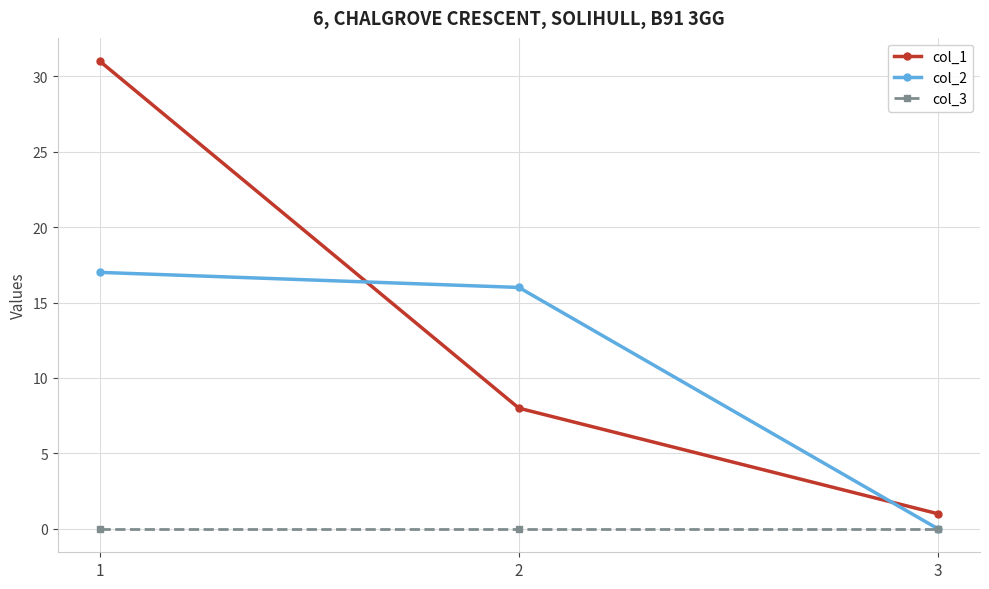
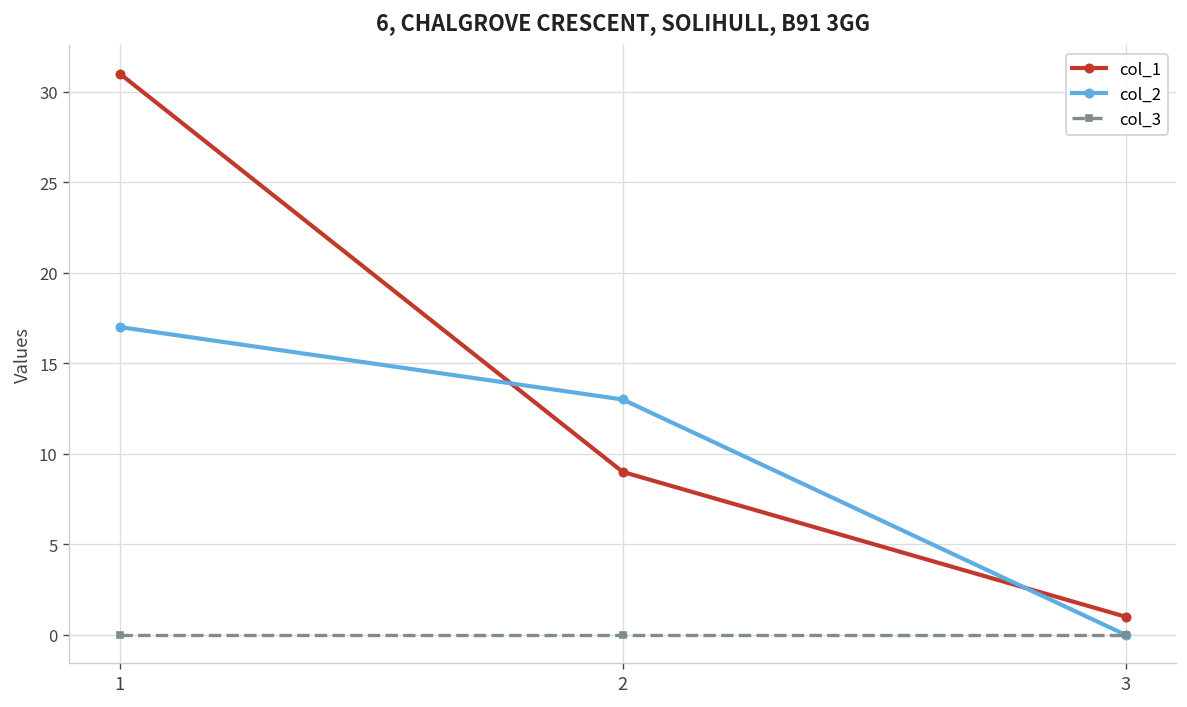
col_1, 2: 8 -> 9
col_2, 2: 16 -> 13
